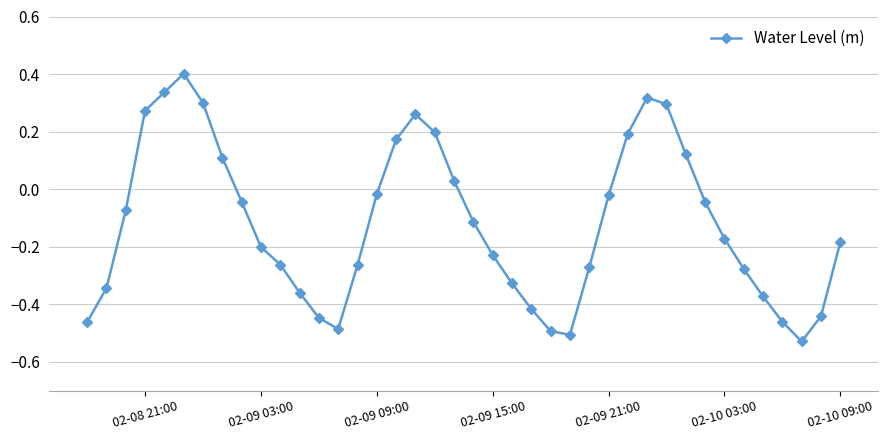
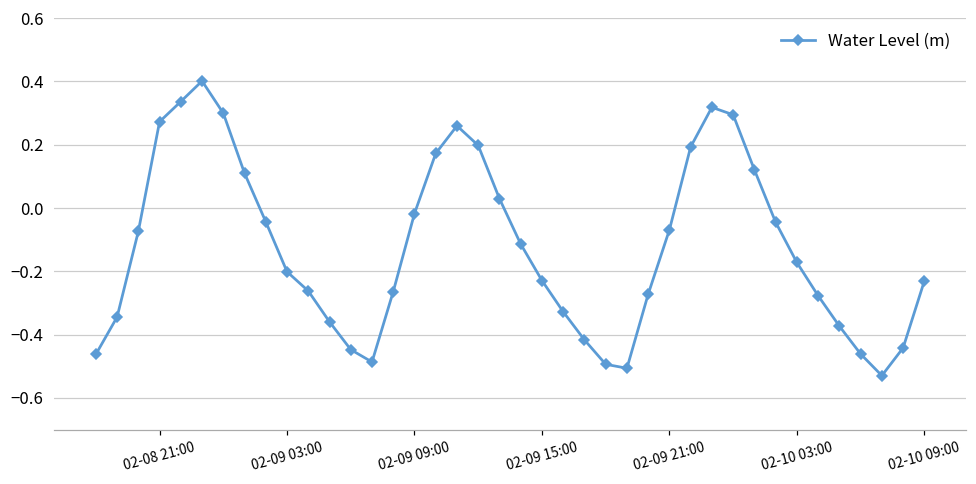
02-09 21:00: -0.02 -> -0.07
02-10 09:00: -0.18 -> -0.23
